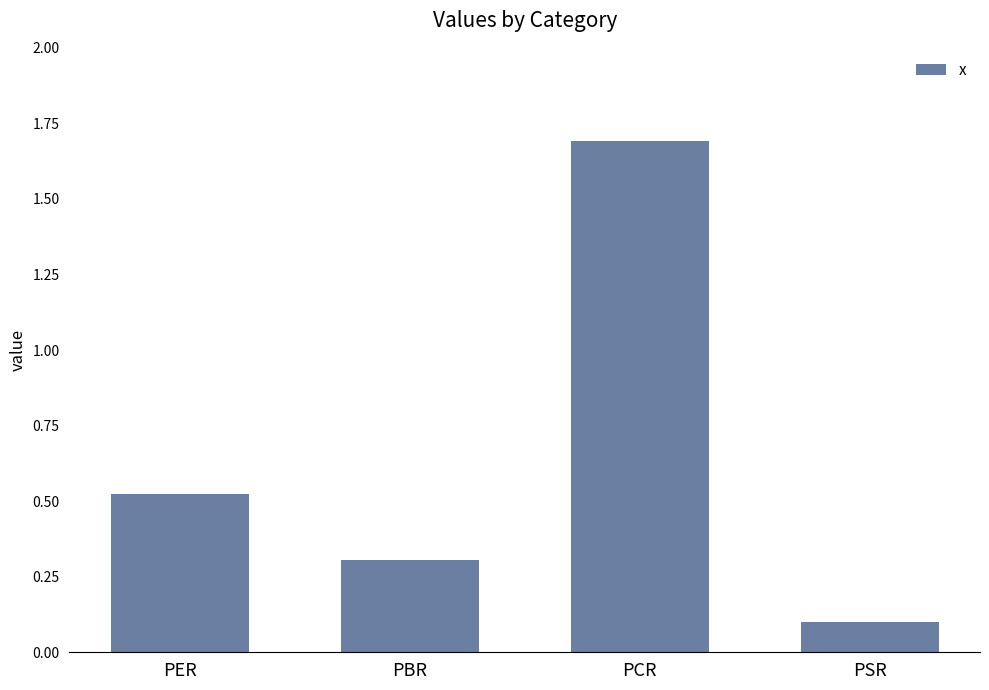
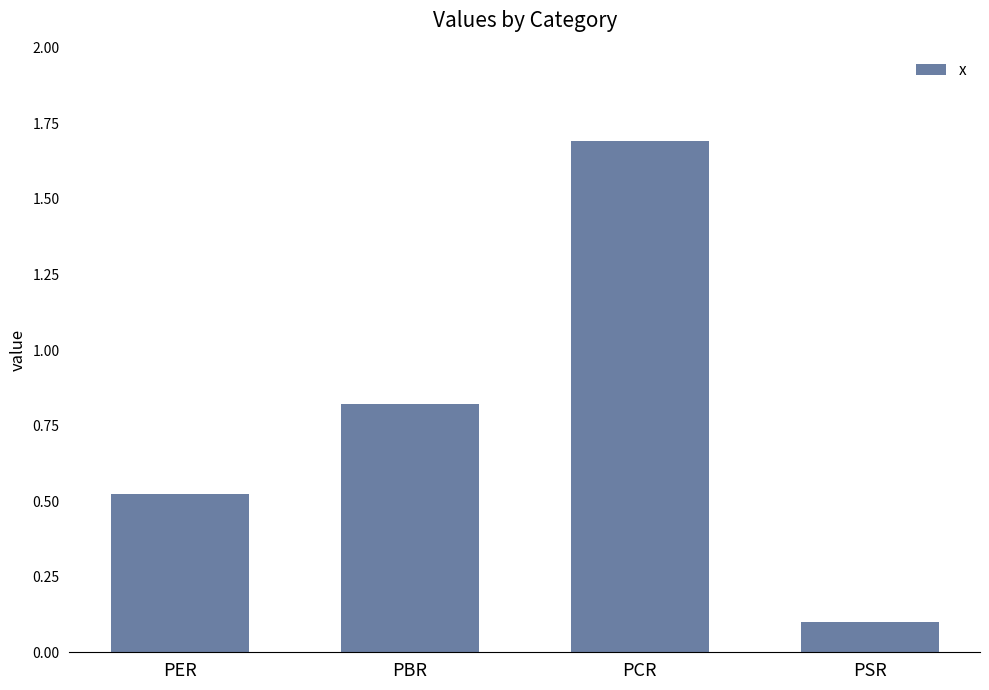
PBR: 0.31 -> 0.82
